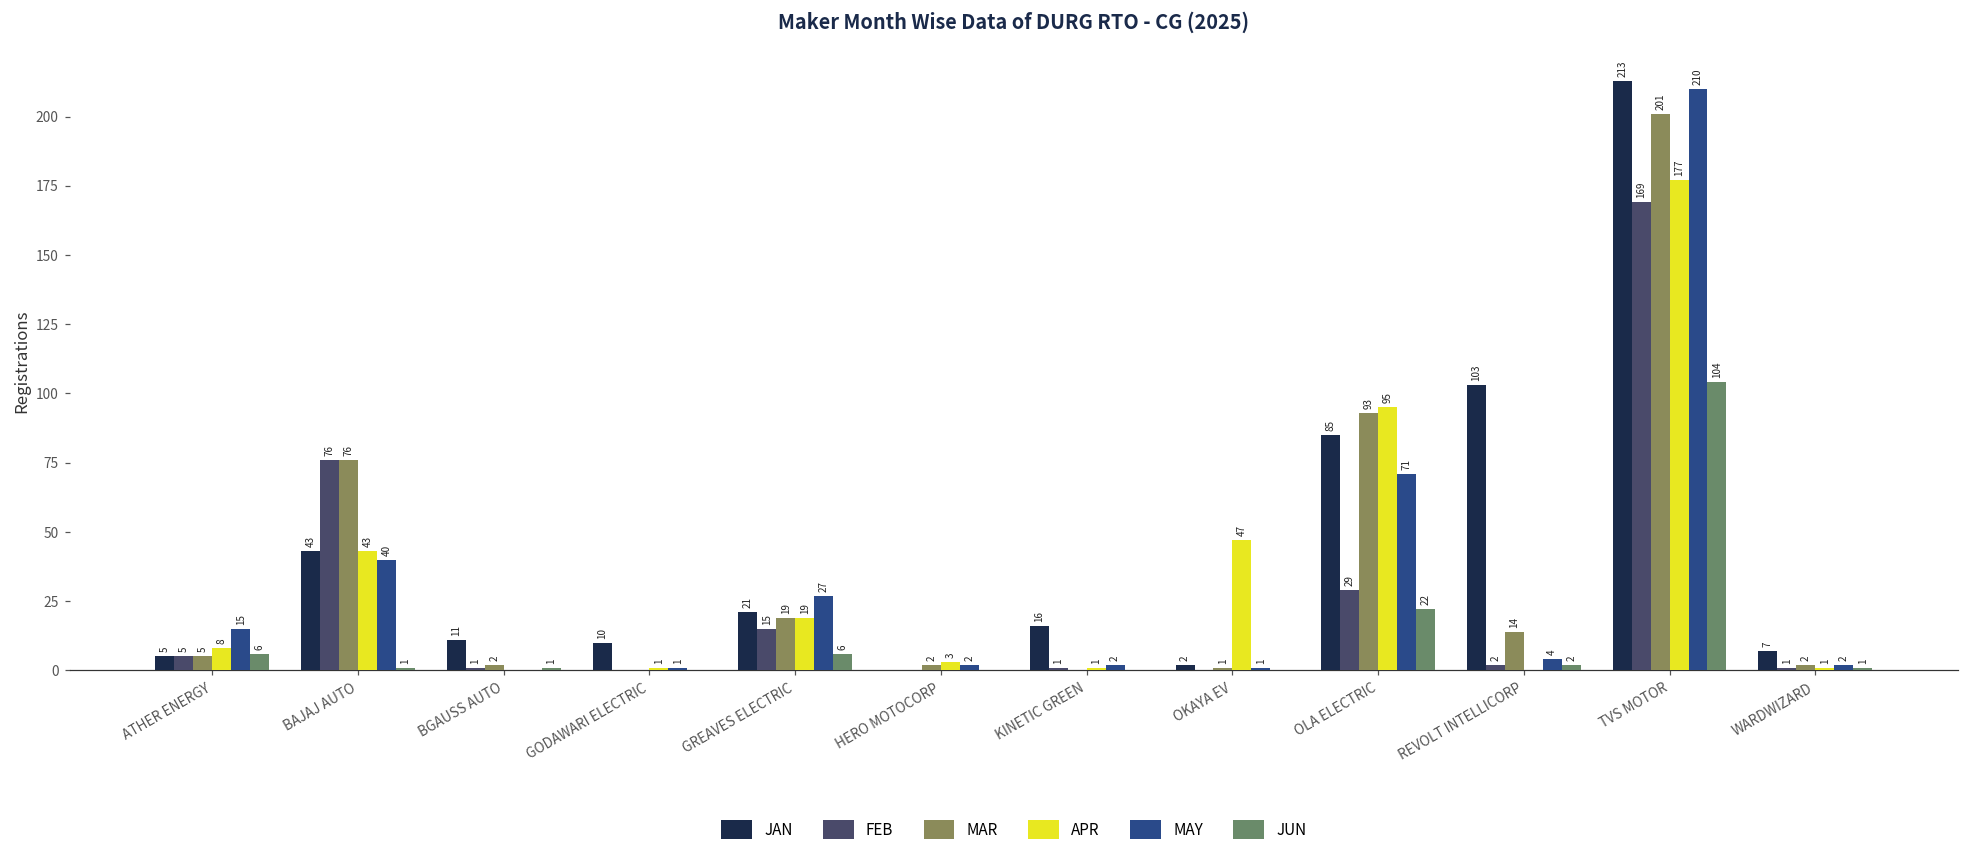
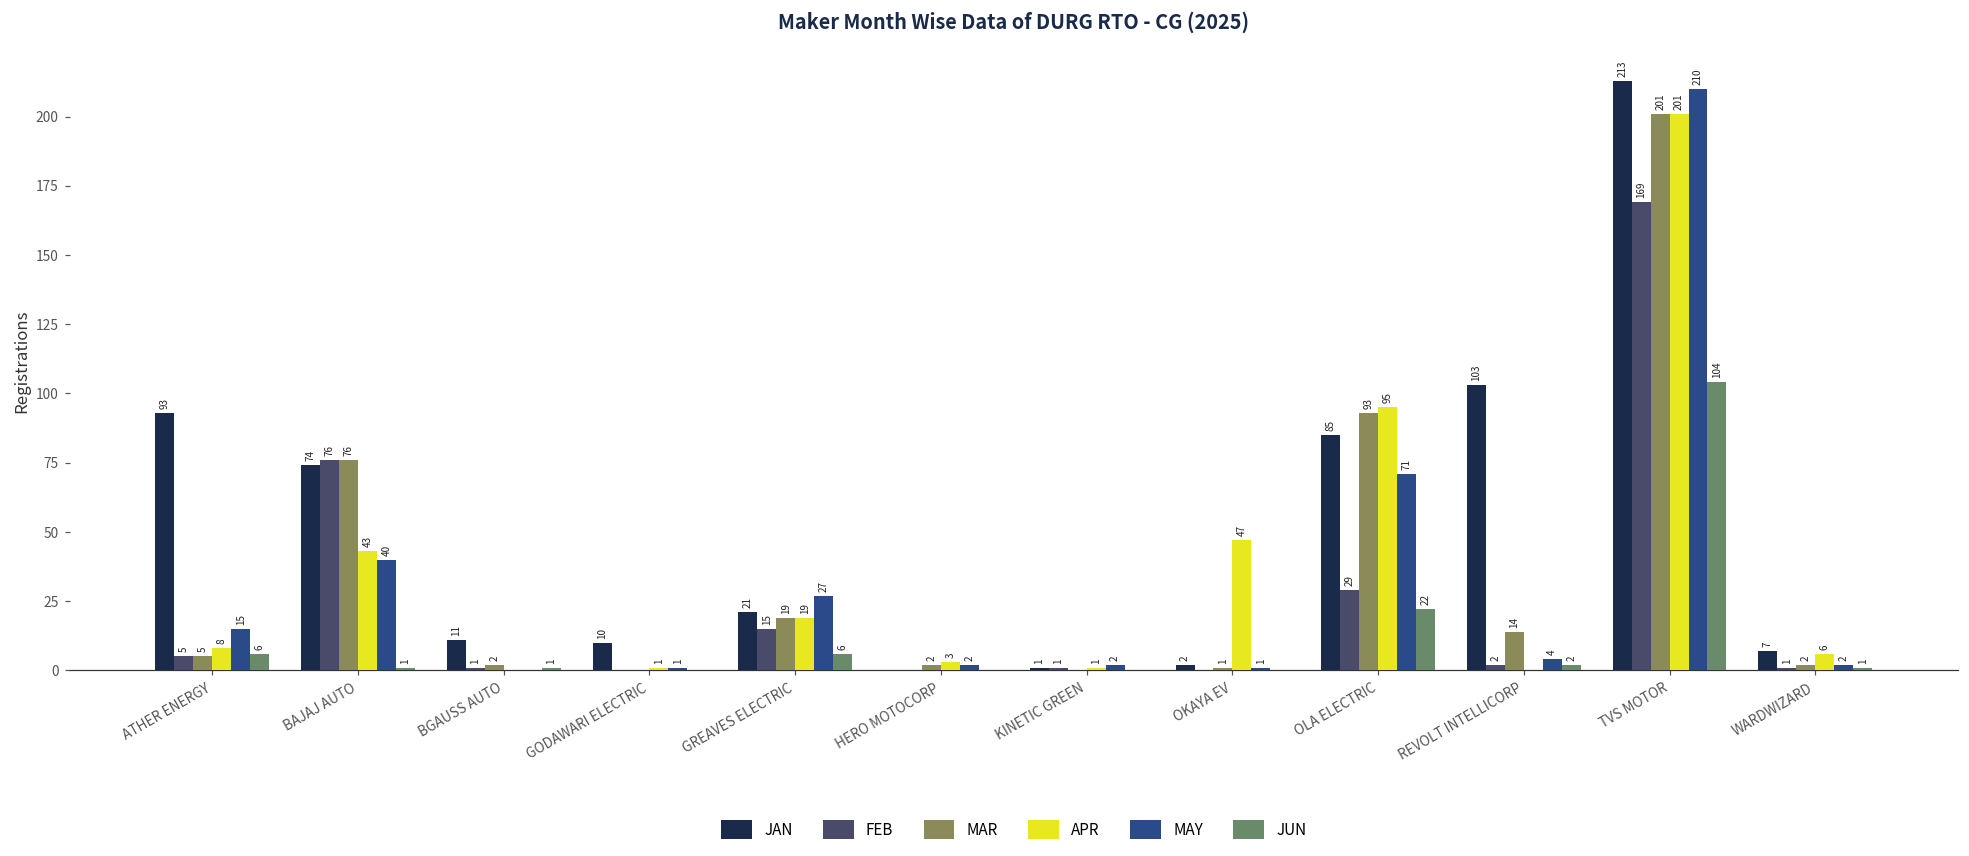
JAN, ATHER ENERGY: 5 -> 93
JAN, BAJAJ AUTO: 43 -> 74
JAN, KINETIC GREEN: 16 -> 1
APR, TVS MOTOR: 177 -> 201
APR, WARDWIZARD: 1 -> 6
